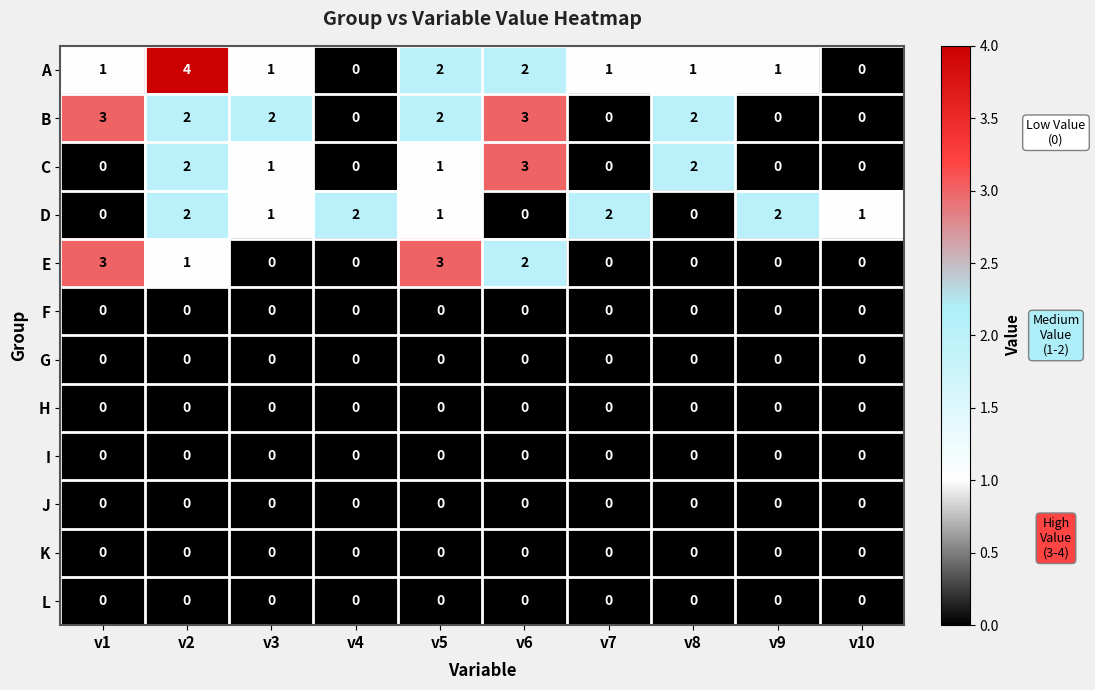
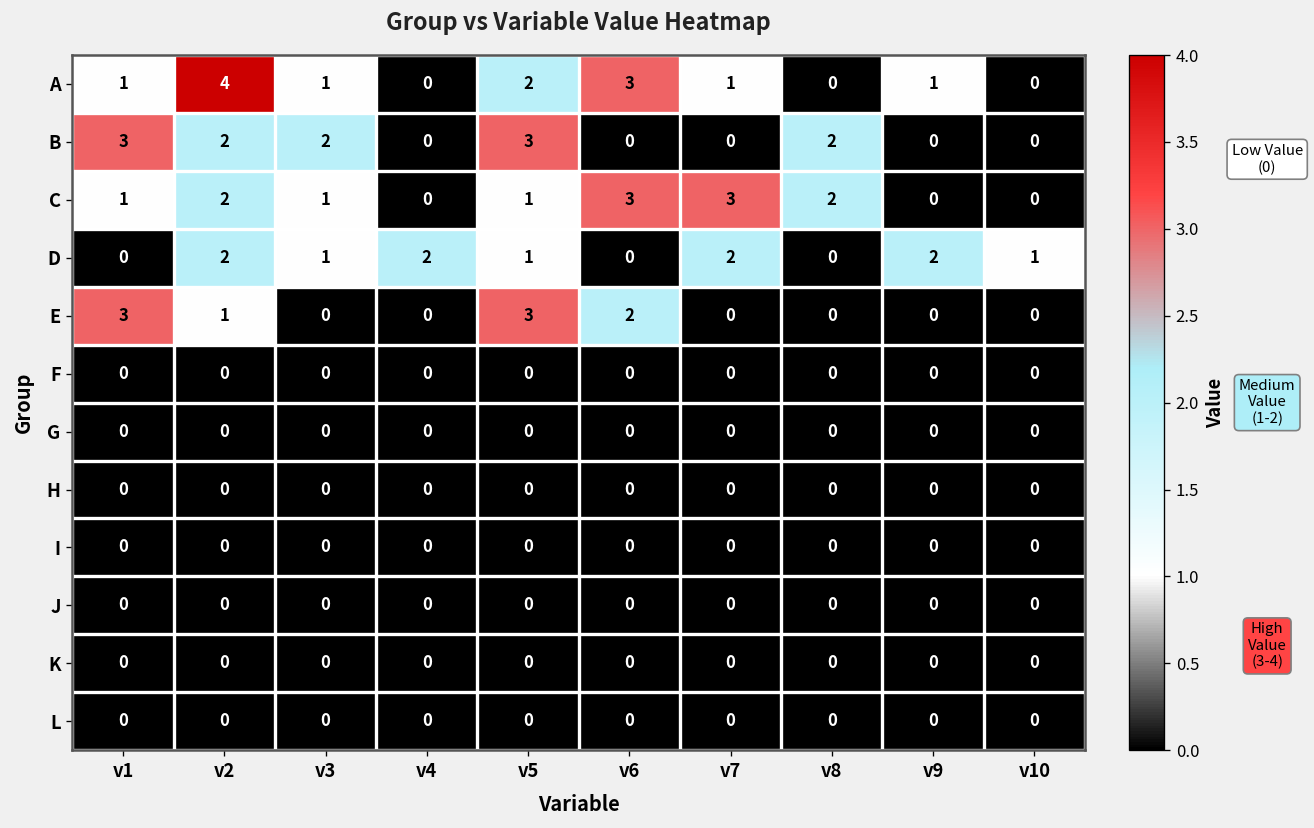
A, v6: 2 -> 3
A, v8: 1 -> 0
B, v5: 2 -> 3
B, v6: 3 -> 0
C, v1: 0 -> 1
C, v7: 0 -> 3
